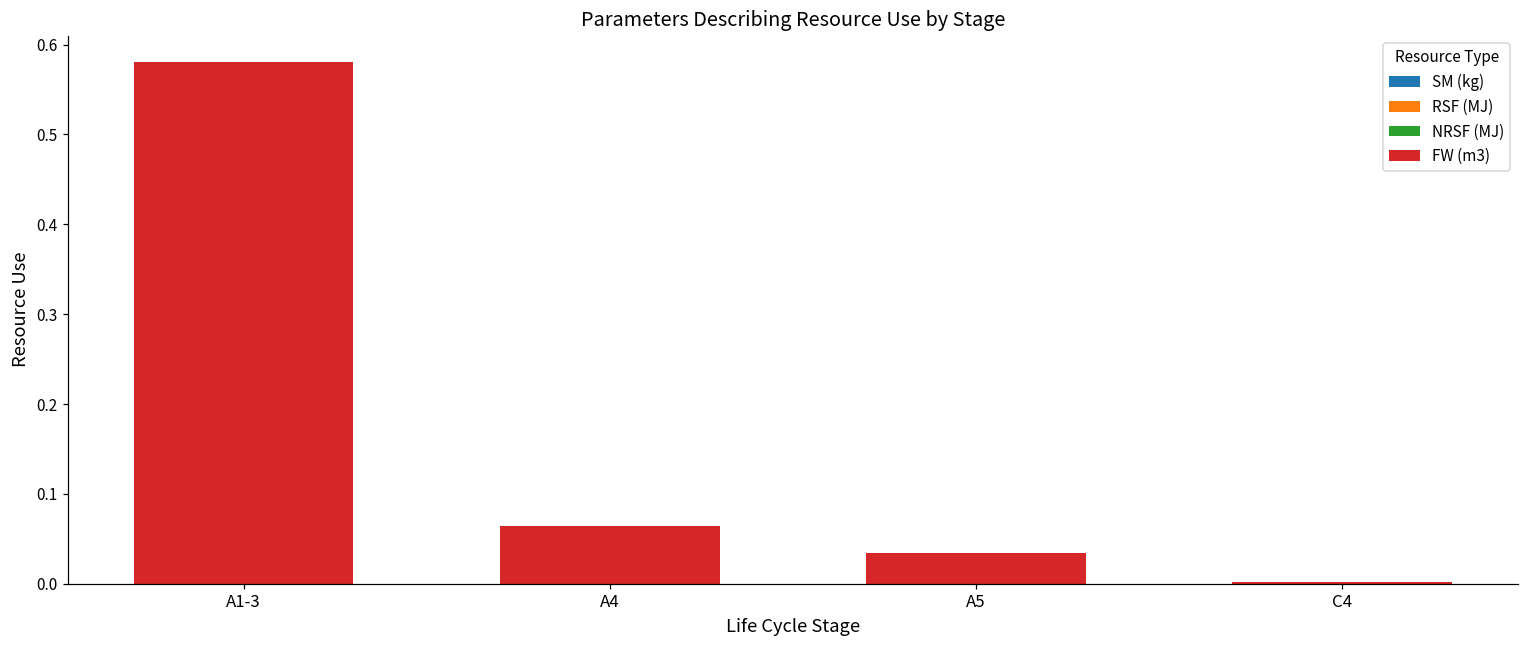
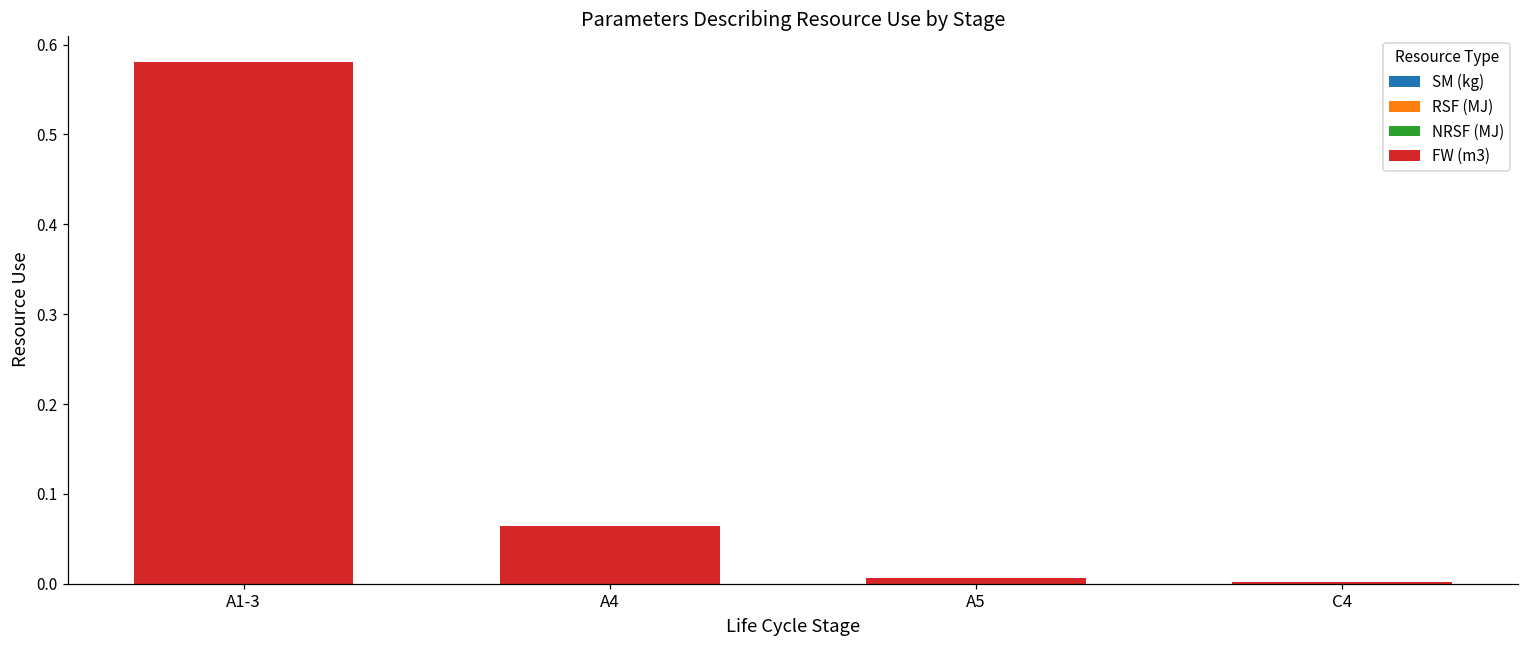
FW (m3), A5: 0.03 -> 0.01
